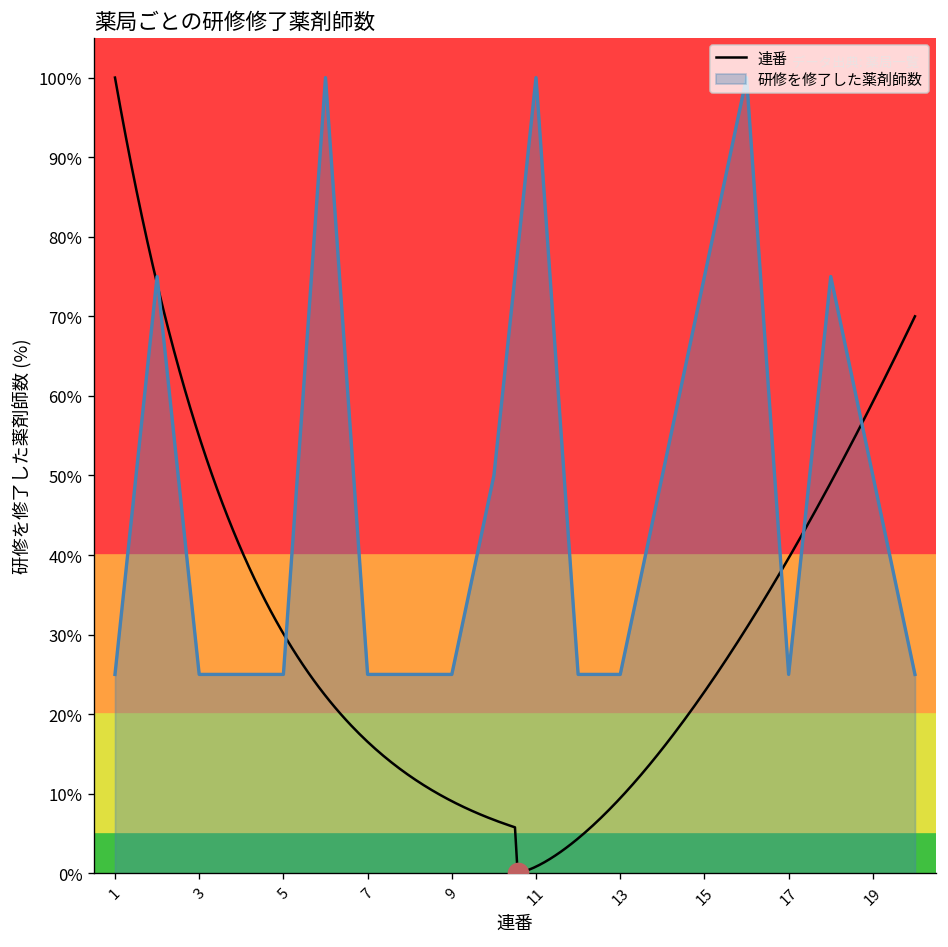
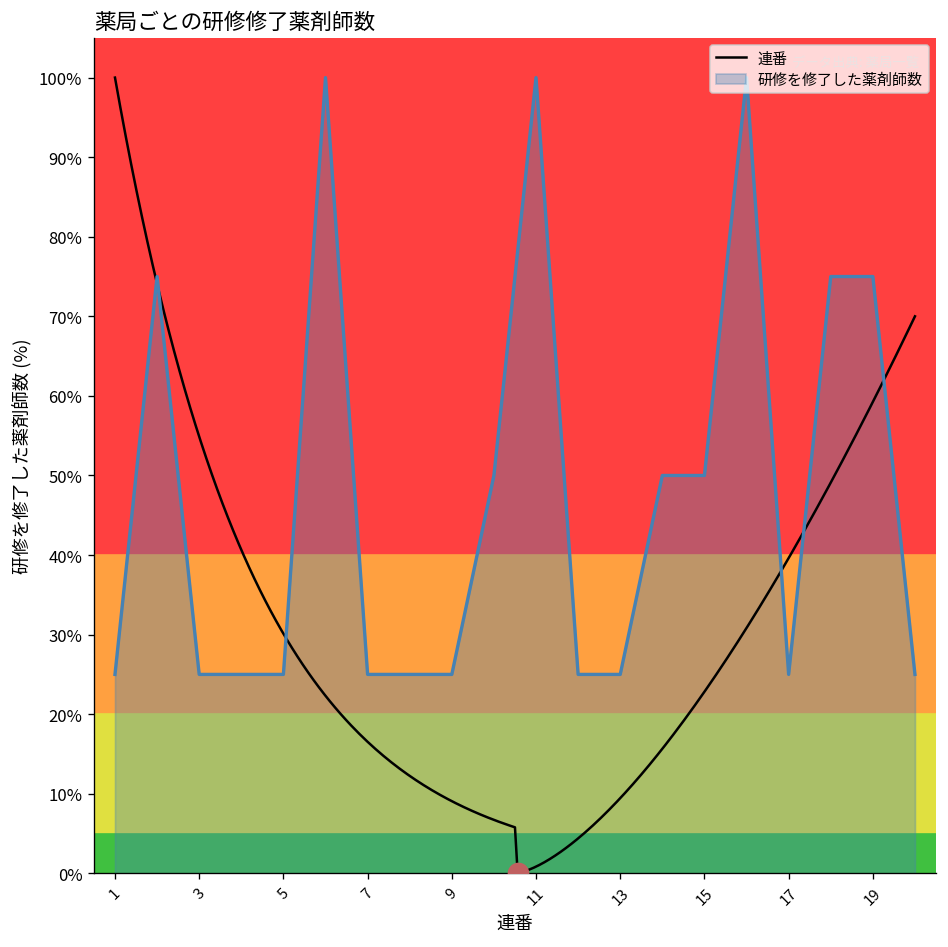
研修を修了した薬剤師数, 15: 75% -> 50%
研修を修了した薬剤師数, 19: 50% -> 75%
